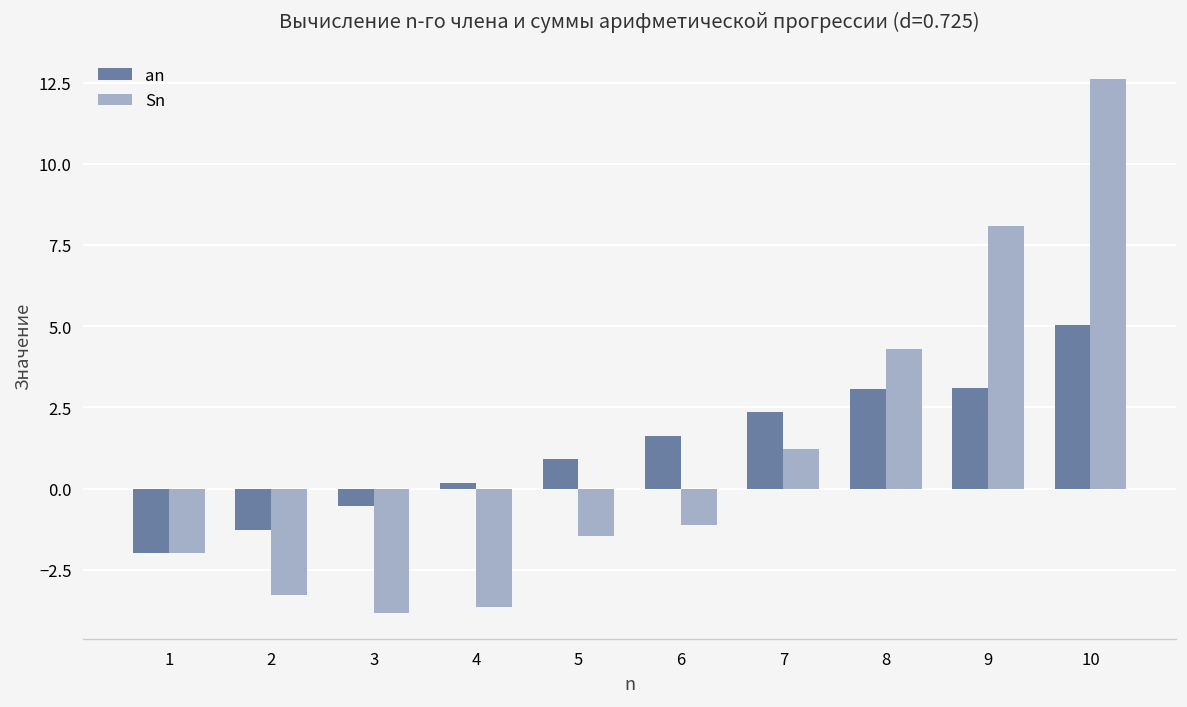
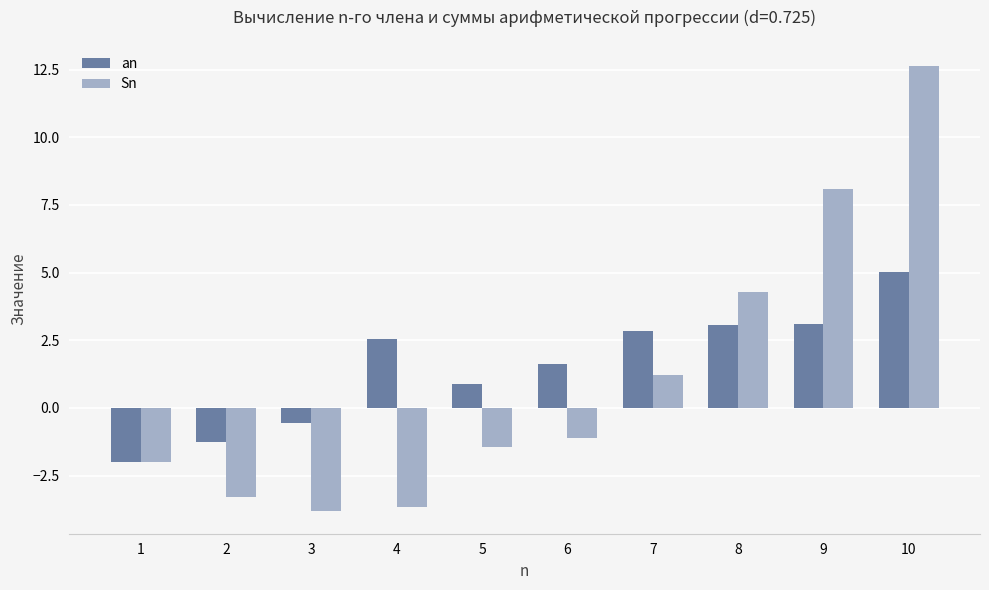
an, 4: 0.2 -> 2.5
an, 7: 2.4 -> 2.8
